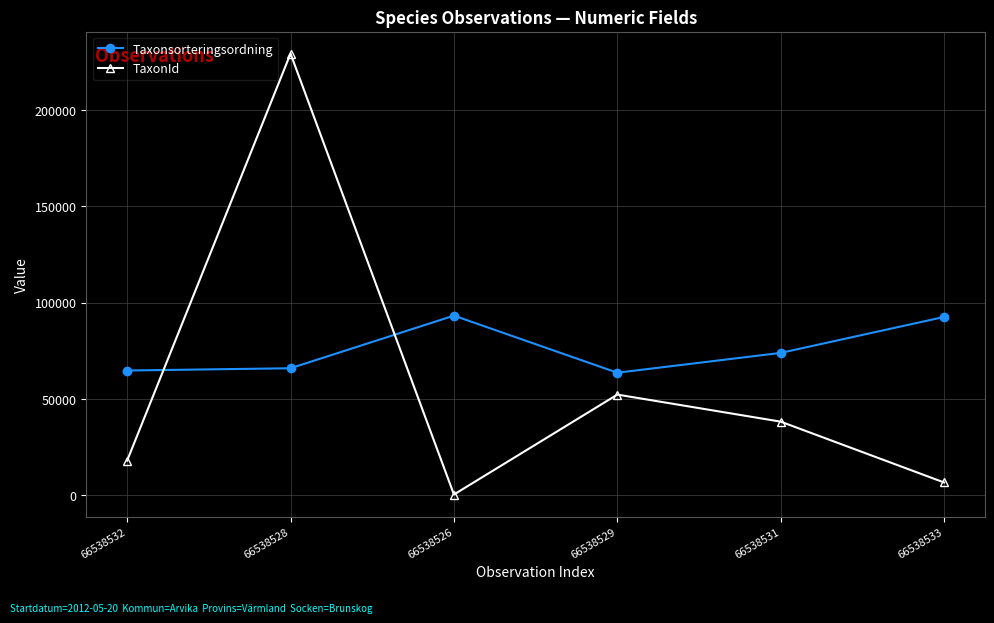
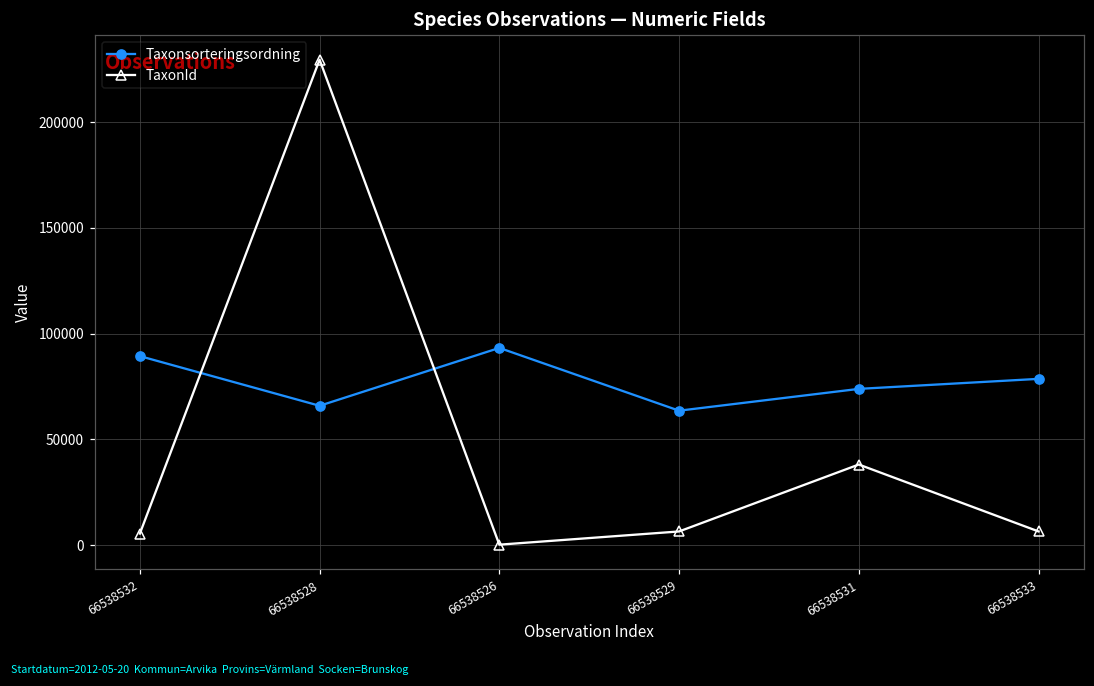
Taxonsorteringsordning, 66538532: 65000 -> 89000
TaxonId, 66538532: 18000 -> 5000
TaxonId, 66538529: 52000 -> 6000
Taxonsorteringsordning, 66538533: 93000 -> 79000
